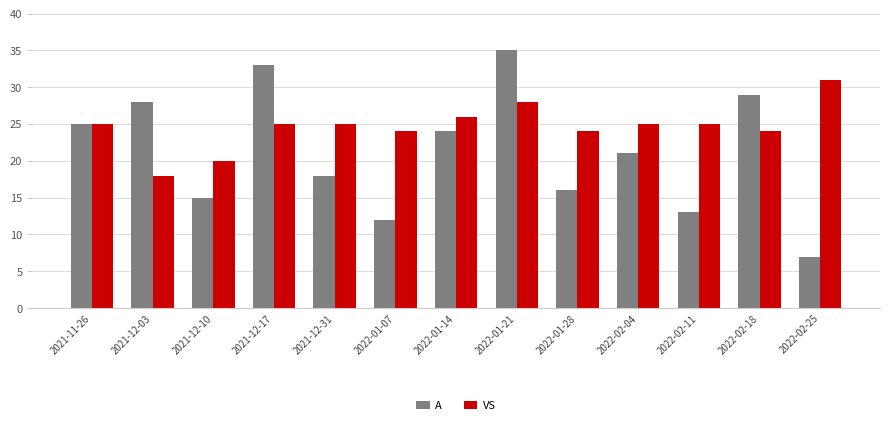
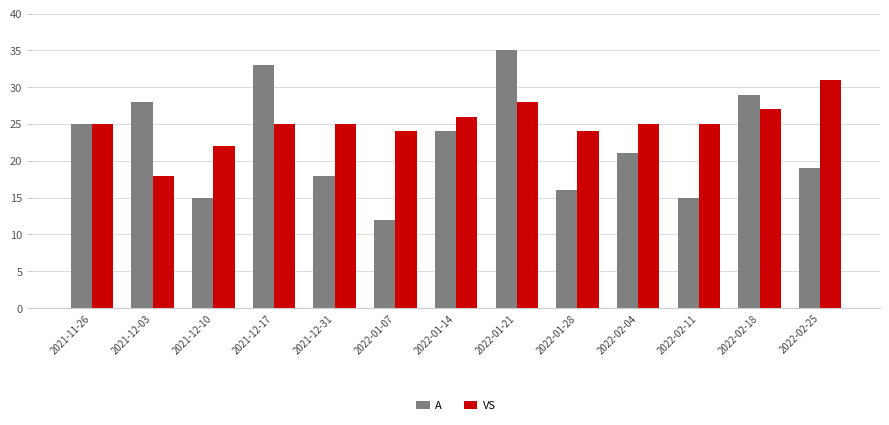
VS, 2021-12-10: 20 -> 22
A, 2022-02-11: 13 -> 15
VS, 2022-02-18: 24 -> 27
A, 2022-02-25: 7 -> 19
